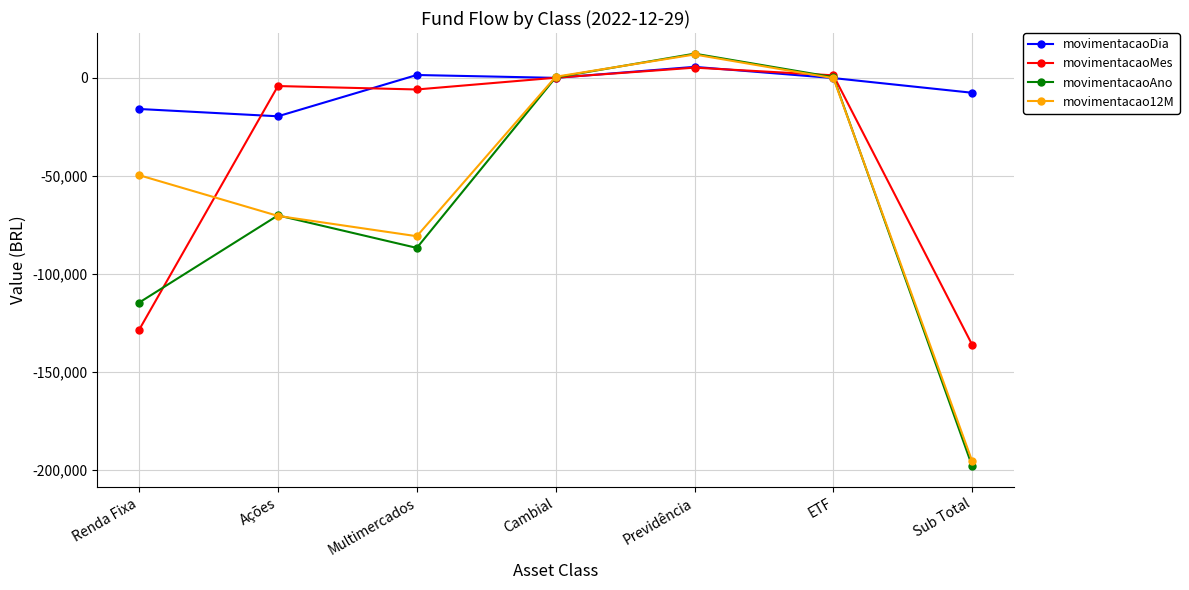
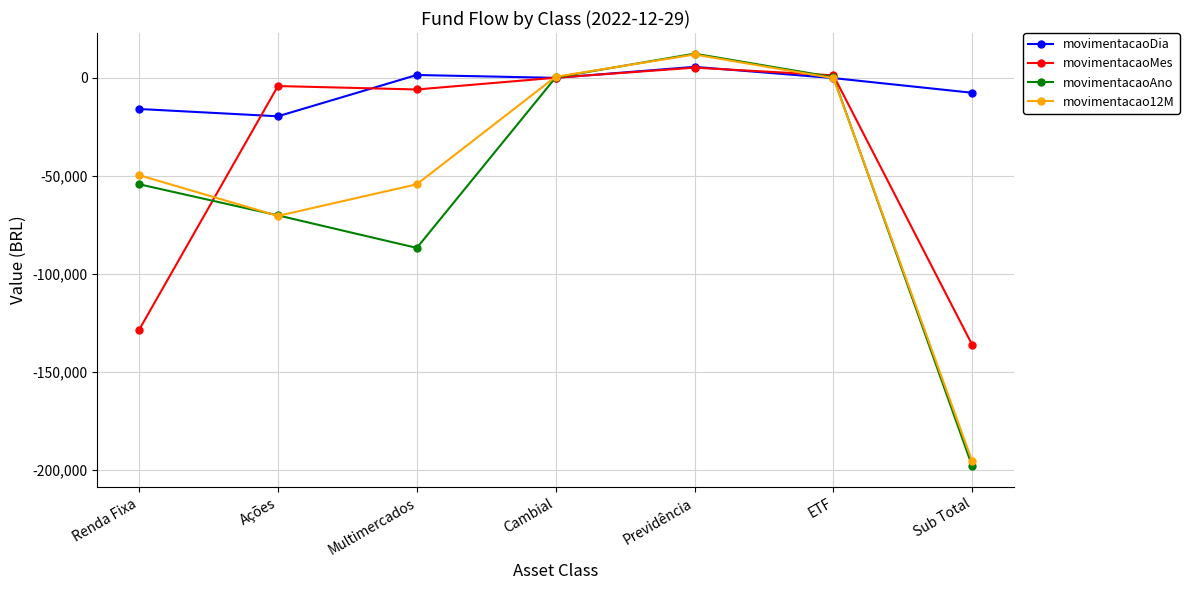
movimentacaoAno, Renda Fixa: -115,000 -> -54,000
movimentacao12M, Multimercados: -81,000 -> -54,000
